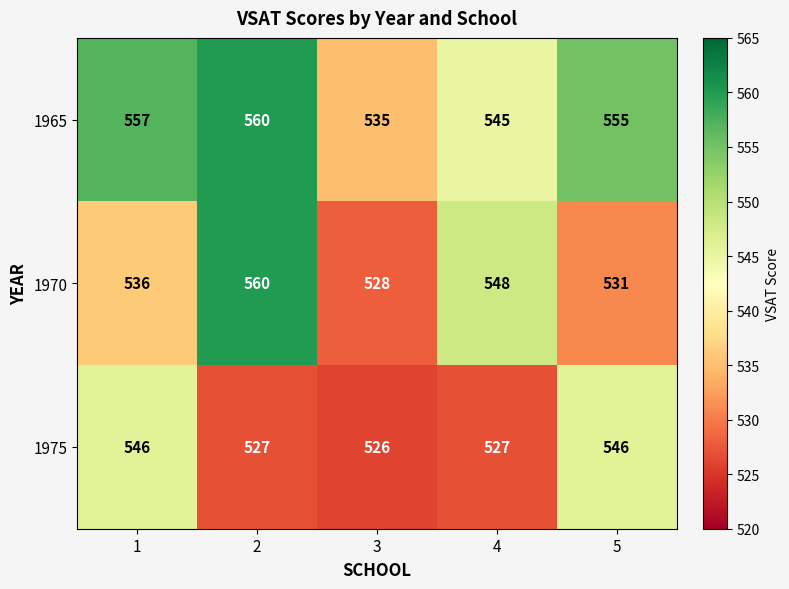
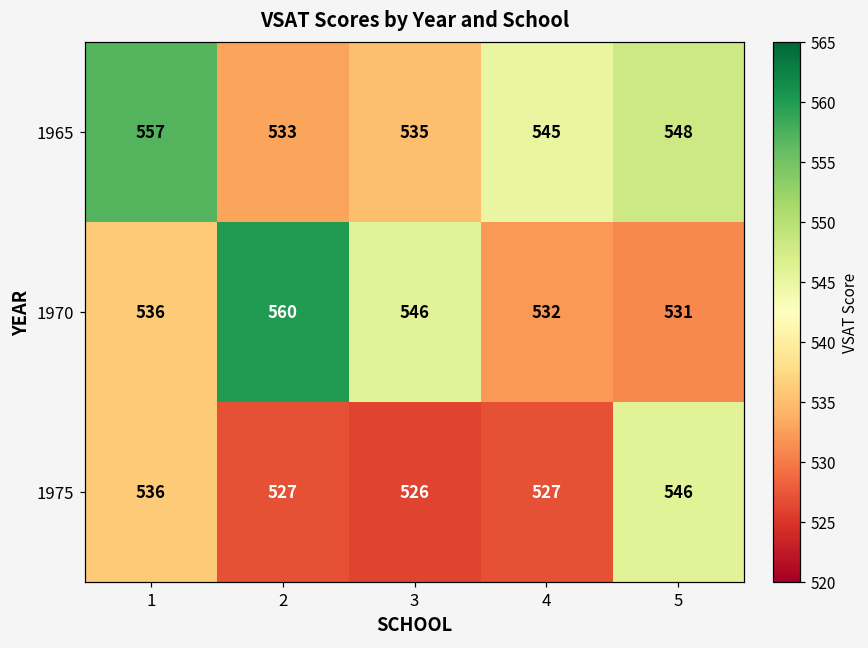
1965, 2: 560 -> 533
1965, 5: 555 -> 548
1970, 3: 528 -> 546
1970, 4: 548 -> 532
1975, 1: 546 -> 536
